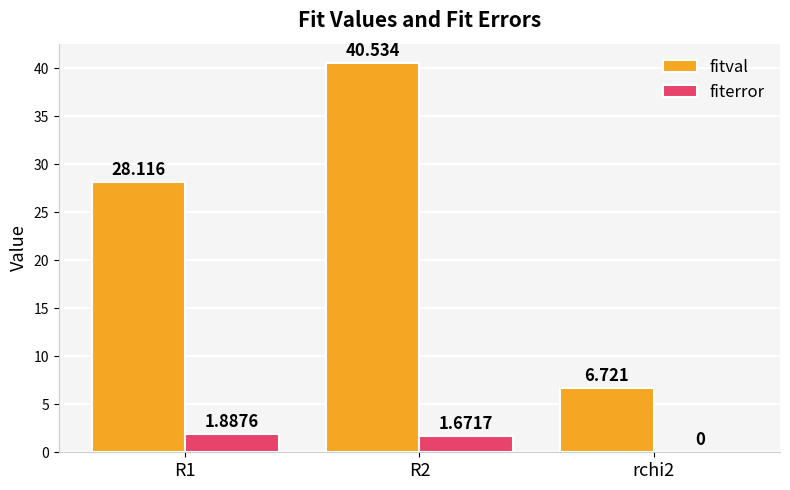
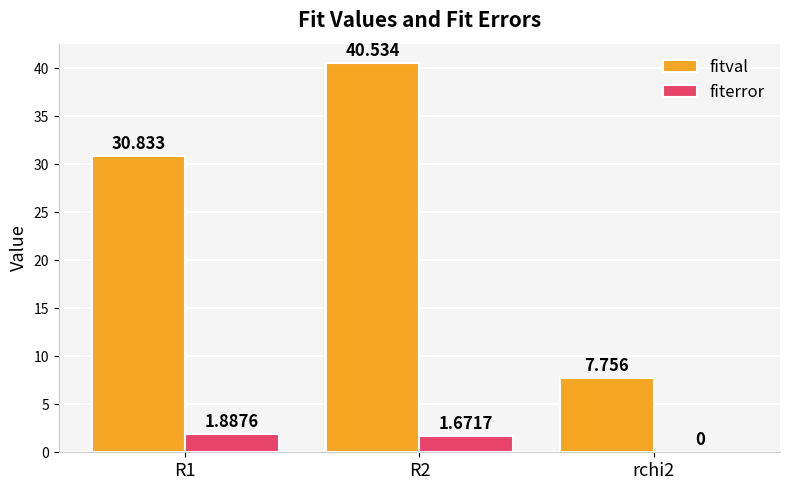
fitval, R1: 28.116 -> 30.833
fitval, rchi2: 6.721 -> 7.756
